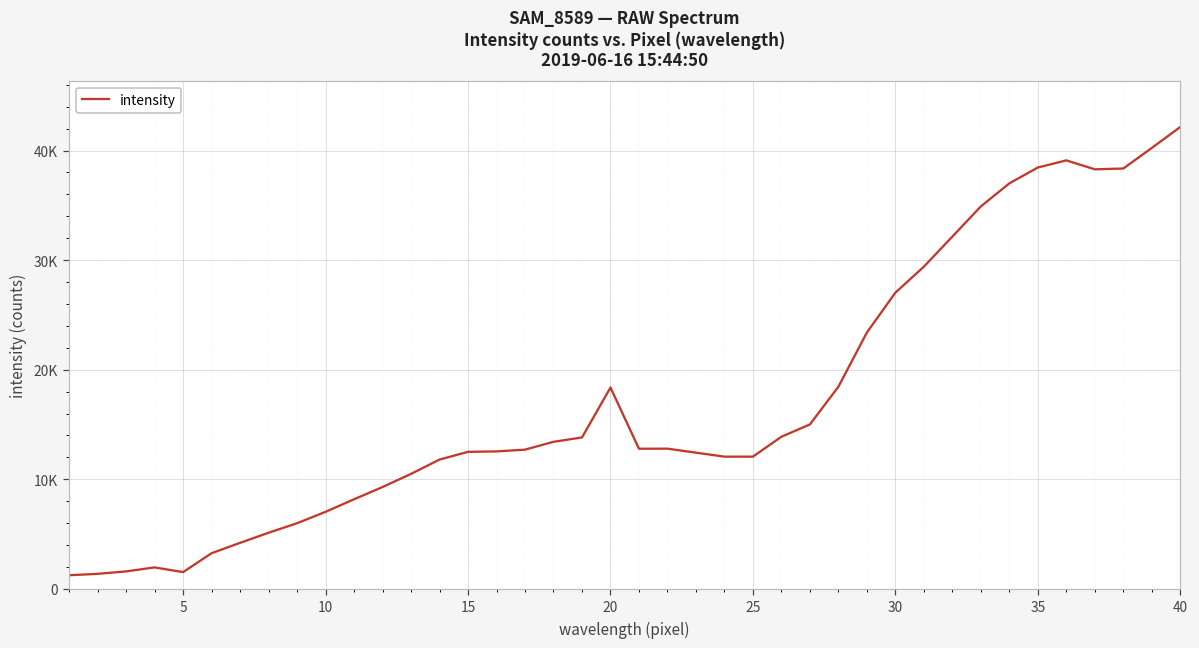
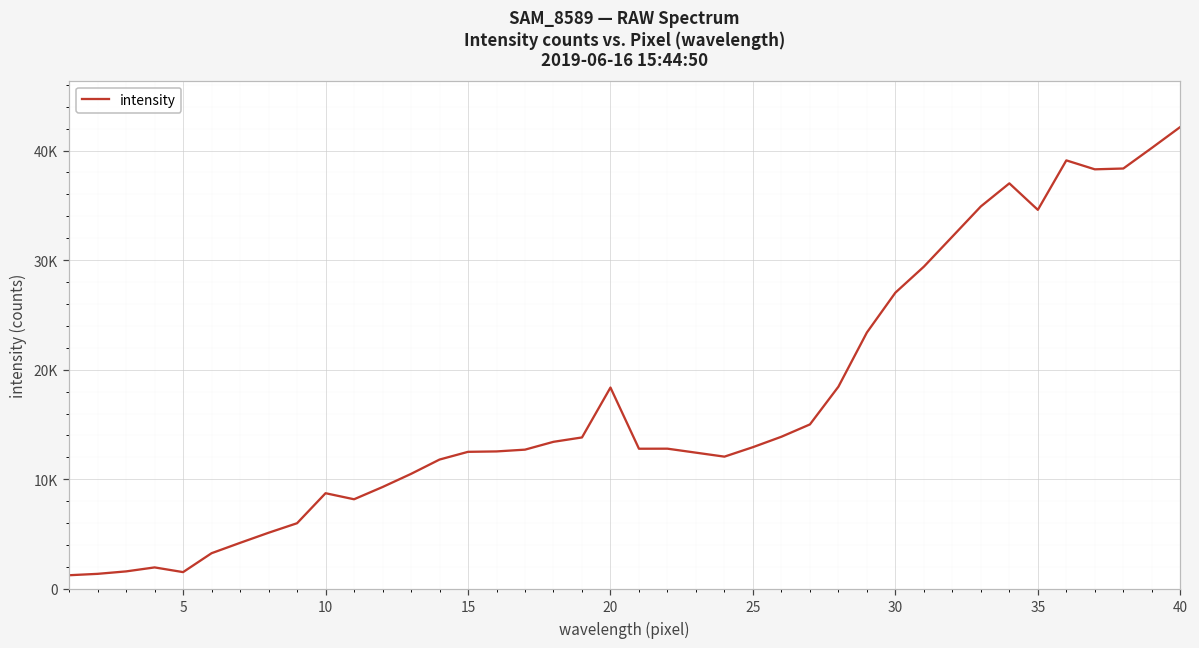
10: 7000 -> 9000
25: 12000 -> 13000
35: 38000 -> 35000
